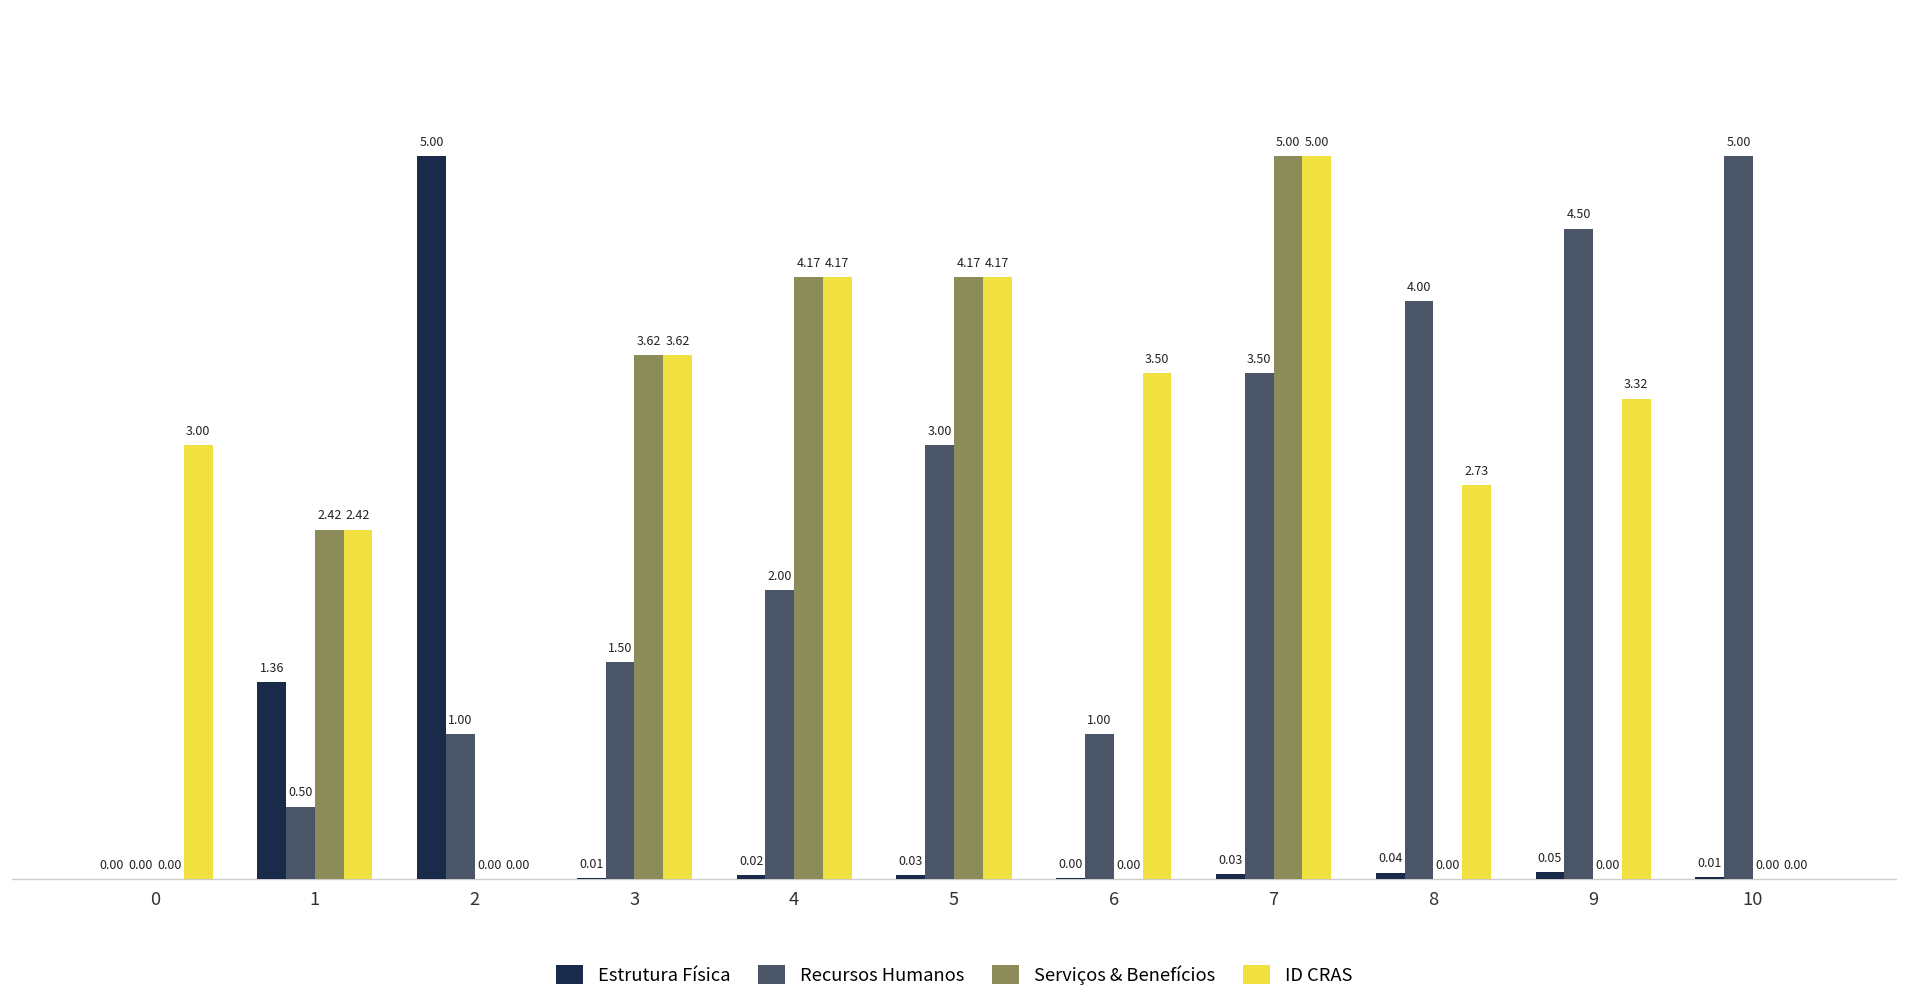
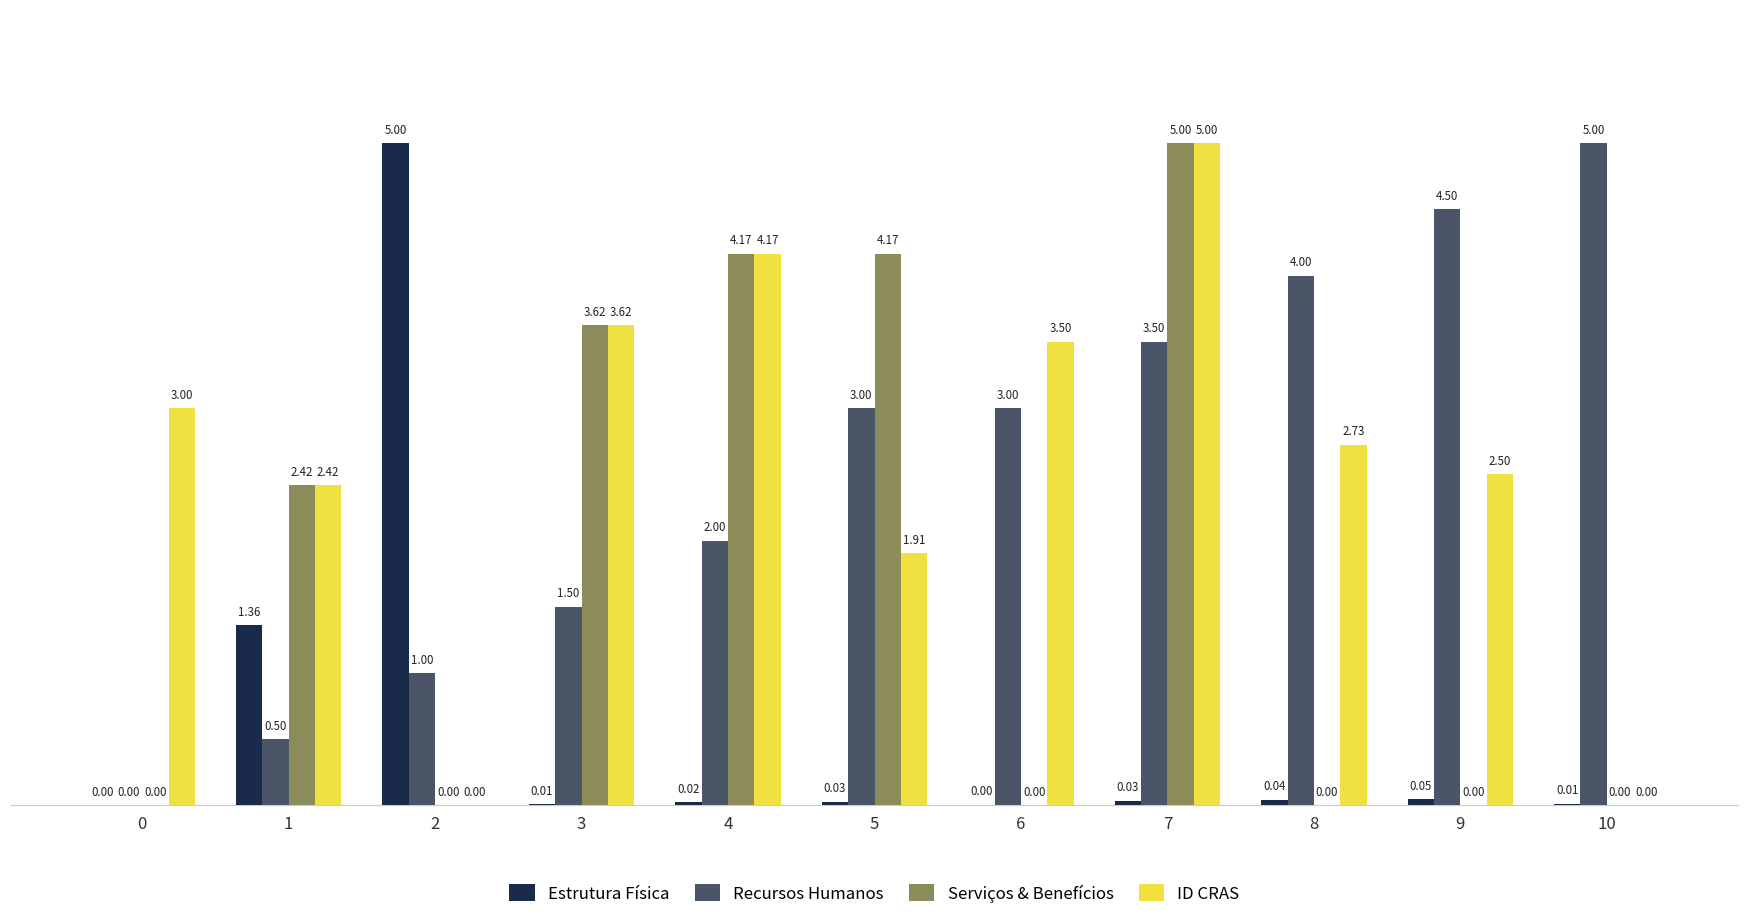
ID CRAS, 5: 4.17 -> 1.91
Recursos Humanos, 6: 1.00 -> 3.00
ID CRAS, 9: 3.32 -> 2.50
